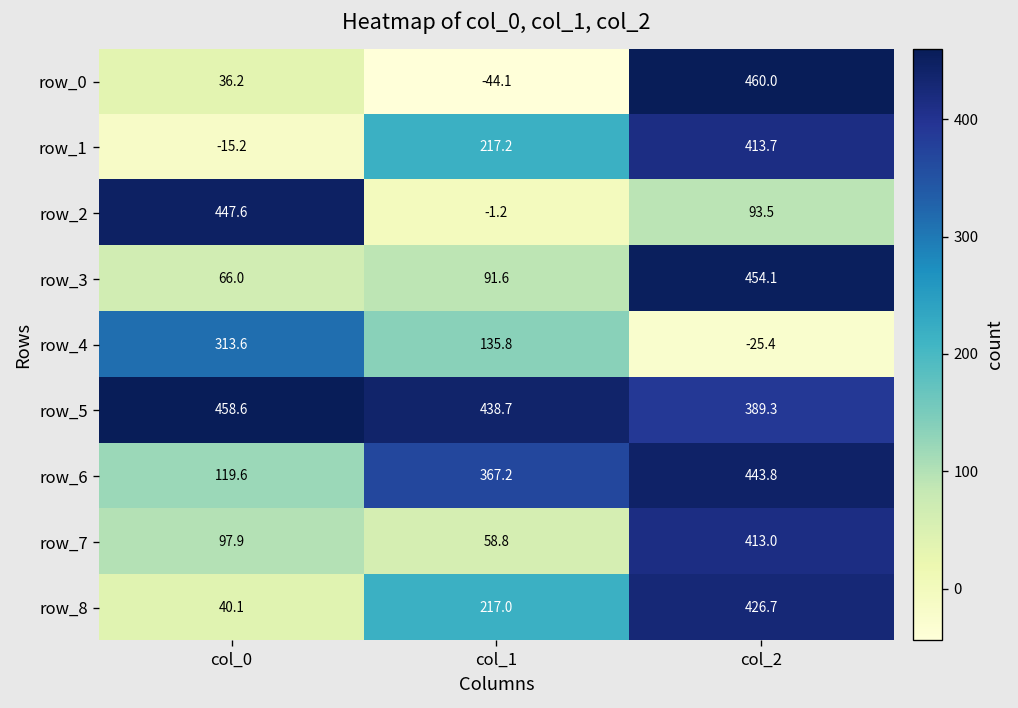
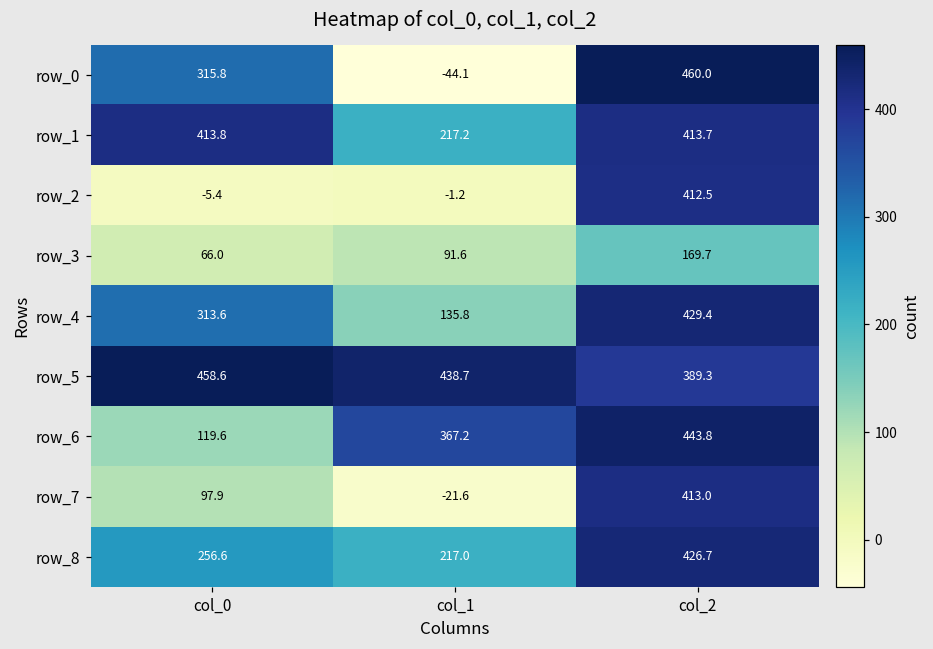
row_0, col_0: 36.2 -> 315.8
row_1, col_0: -15.2 -> 413.8
row_2, col_0: 447.6 -> -5.4
row_2, col_2: 93.5 -> 412.5
row_3, col_2: 454.1 -> 169.7
row_4, col_2: -25.4 -> 429.4
row_7, col_1: 58.8 -> -21.6
row_8, col_0: 40.1 -> 256.6
